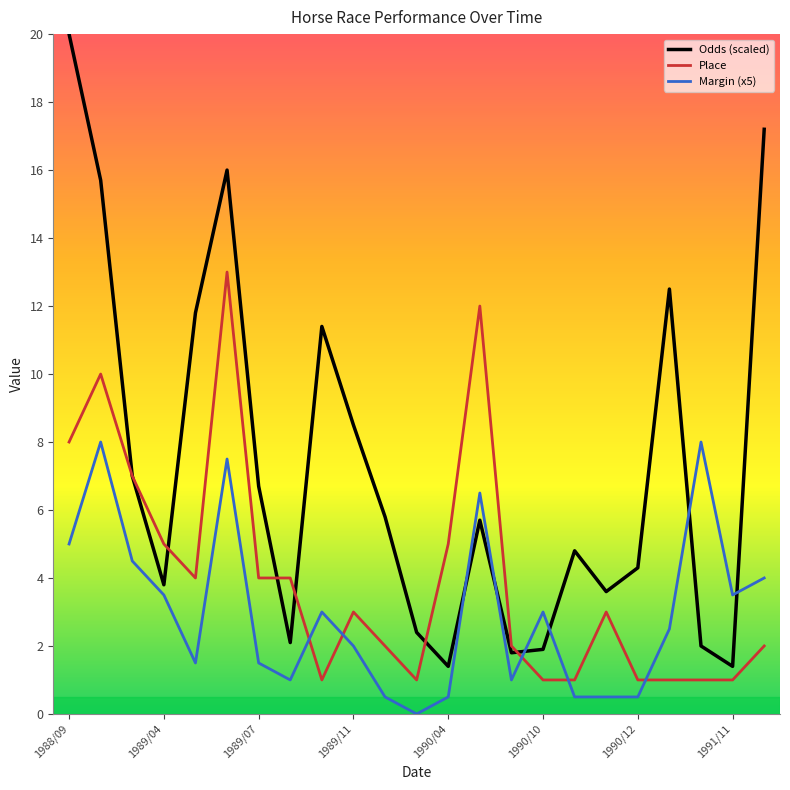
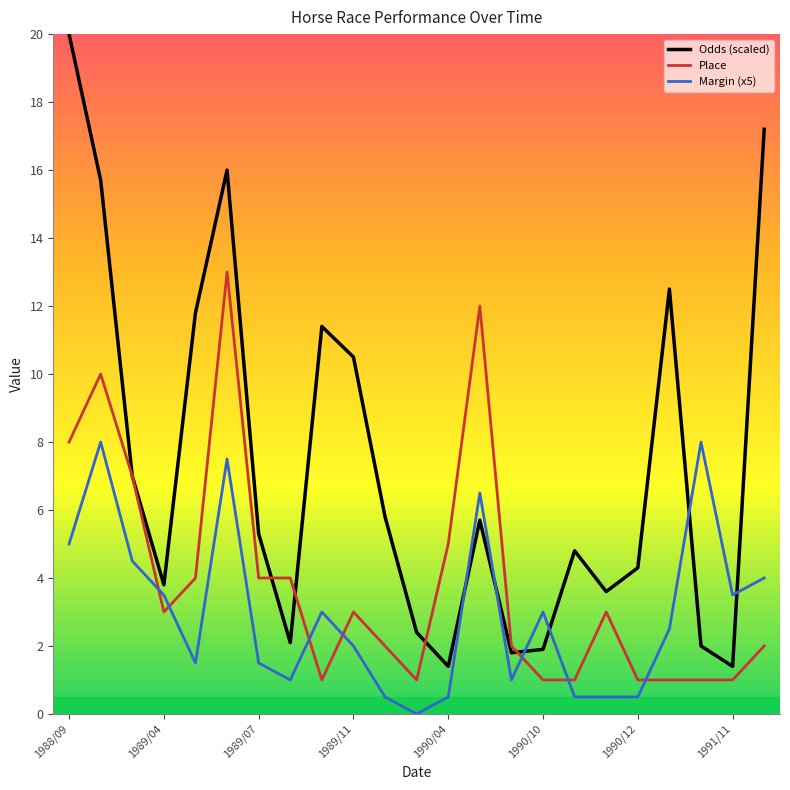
Place, 1989/04: 5 -> 3
Odds (scaled), 1989/07: 6.7 -> 5.3
Odds (scaled), 1989/11: 8.5 -> 10.5
